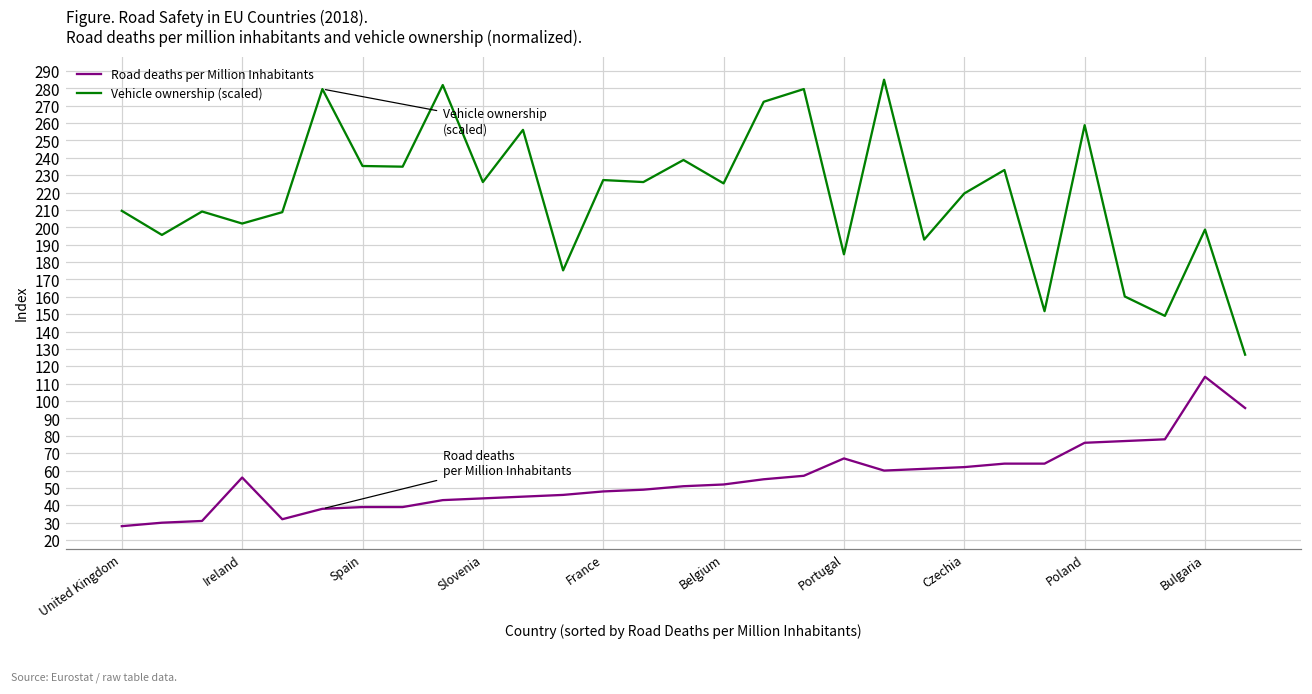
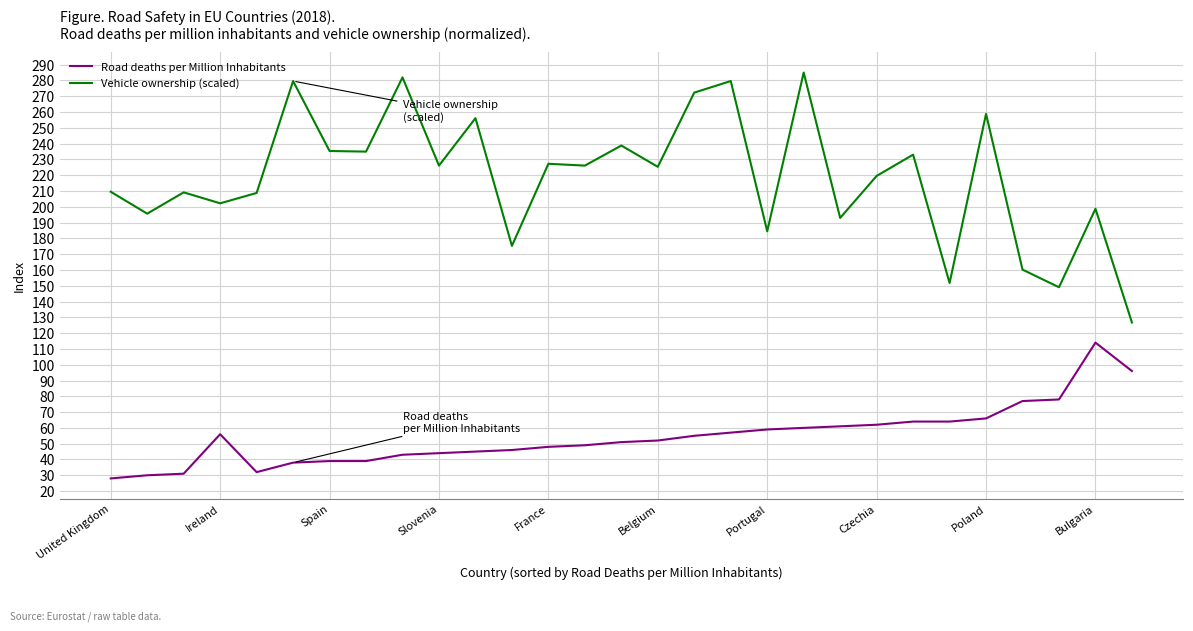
Road deaths per Million Inhabitants, Portugal: 67 -> 59
Road deaths per Million Inhabitants, Poland: 76 -> 66
